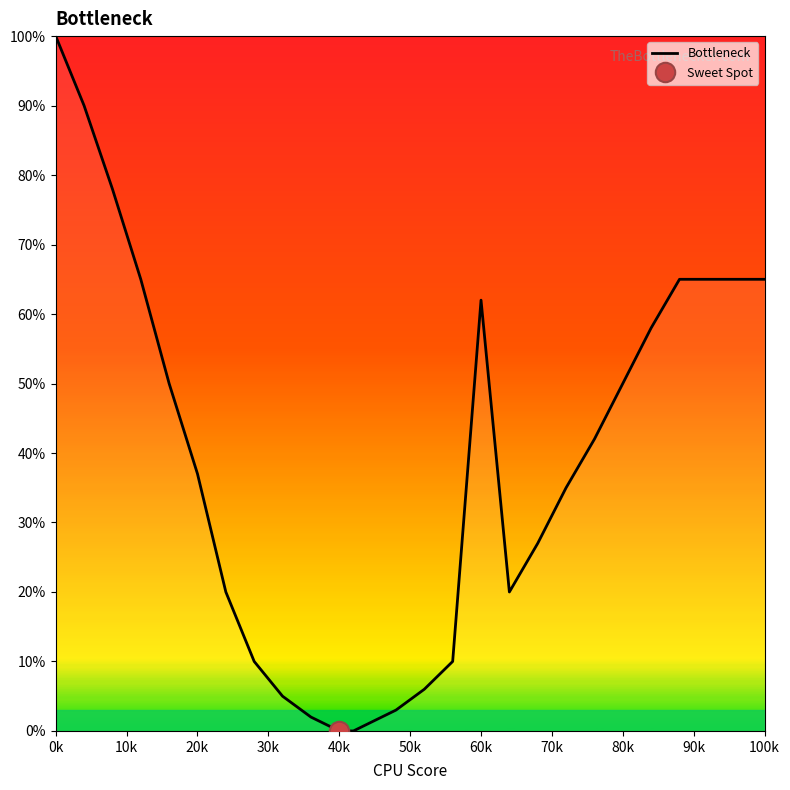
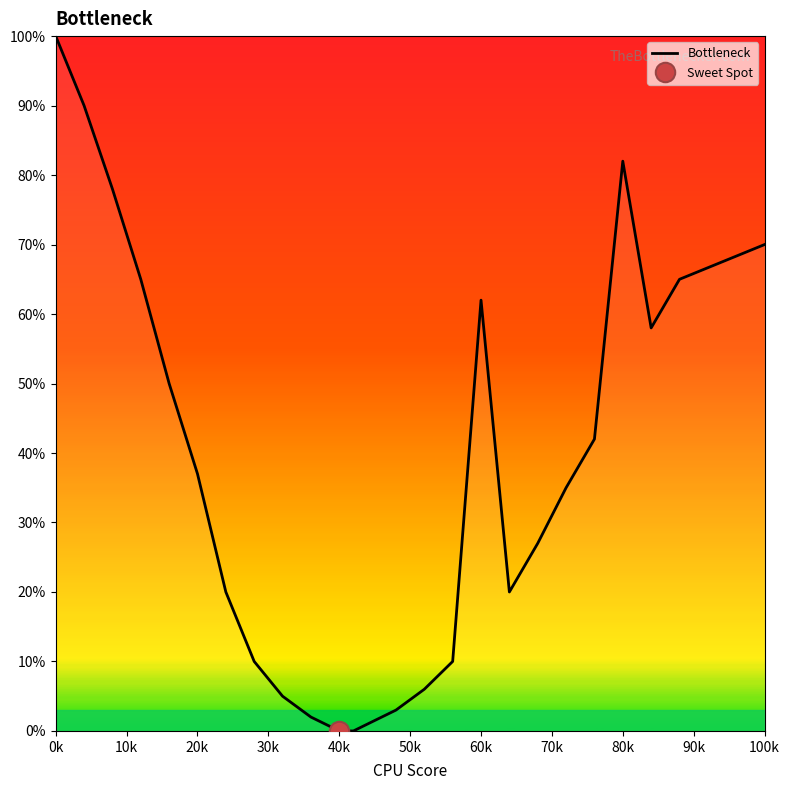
Bottleneck, 80k: 50% -> 82%
Bottleneck, 100k: 65% -> 70%
